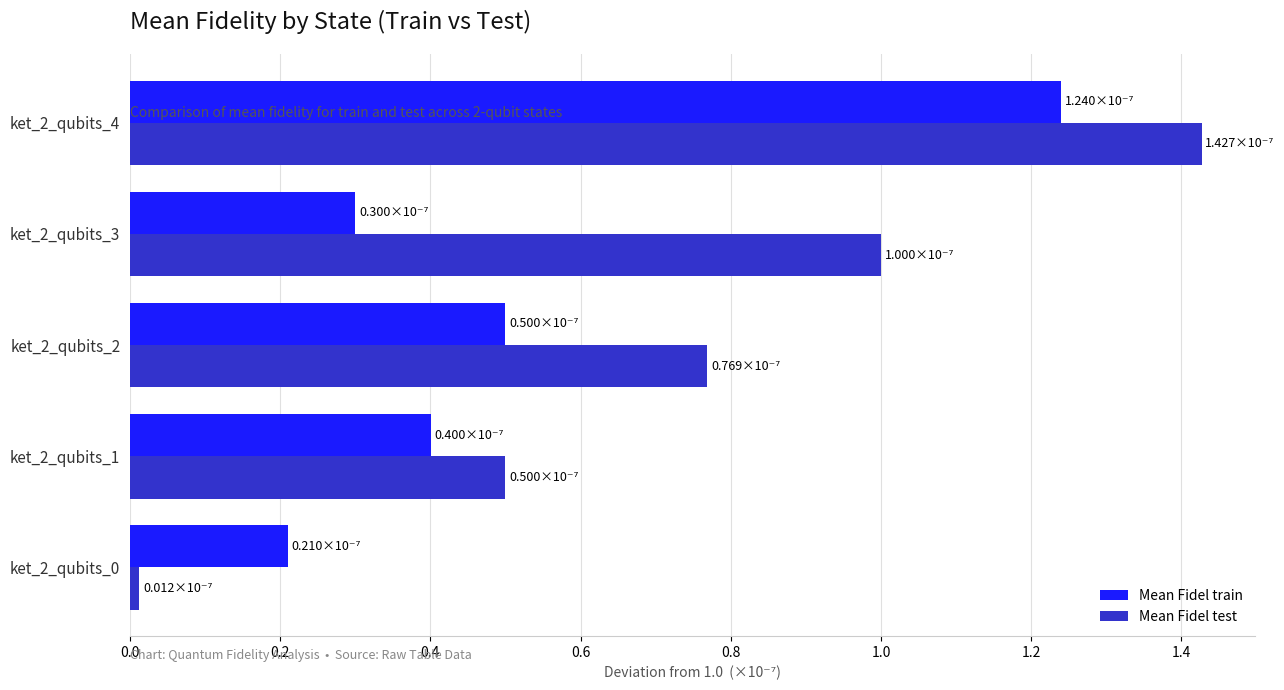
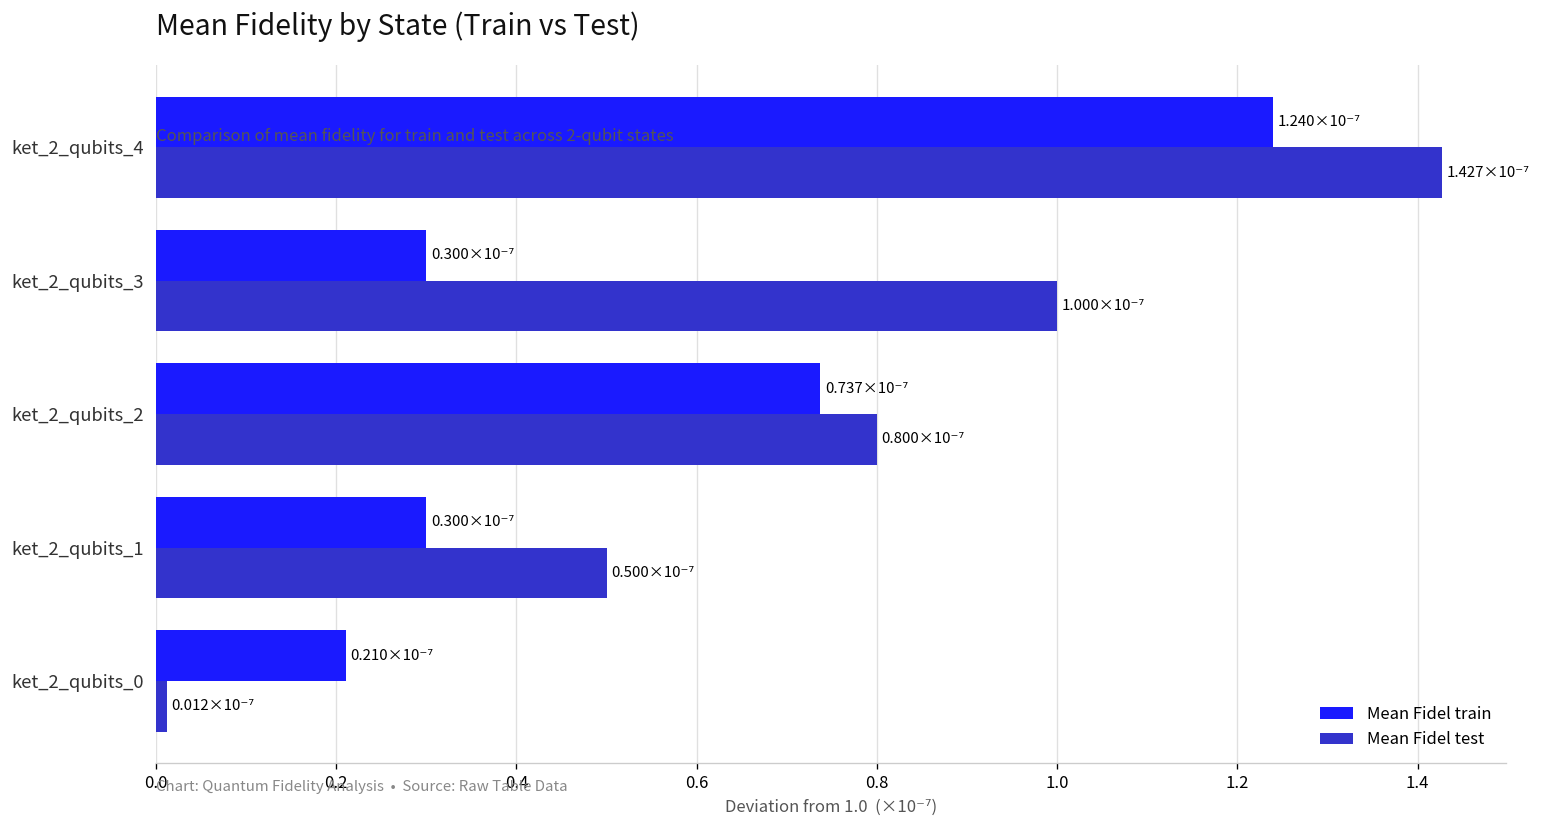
Mean Fidel train, ket_2_qubits_2: 0.500×10⁻⁷ -> 0.737×10⁻⁷
Mean Fidel test, ket_2_qubits_2: 0.769×10⁻⁷ -> 0.800×10⁻⁷
Mean Fidel train, ket_2_qubits_1: 0.400×10⁻⁷ -> 0.300×10⁻⁷
